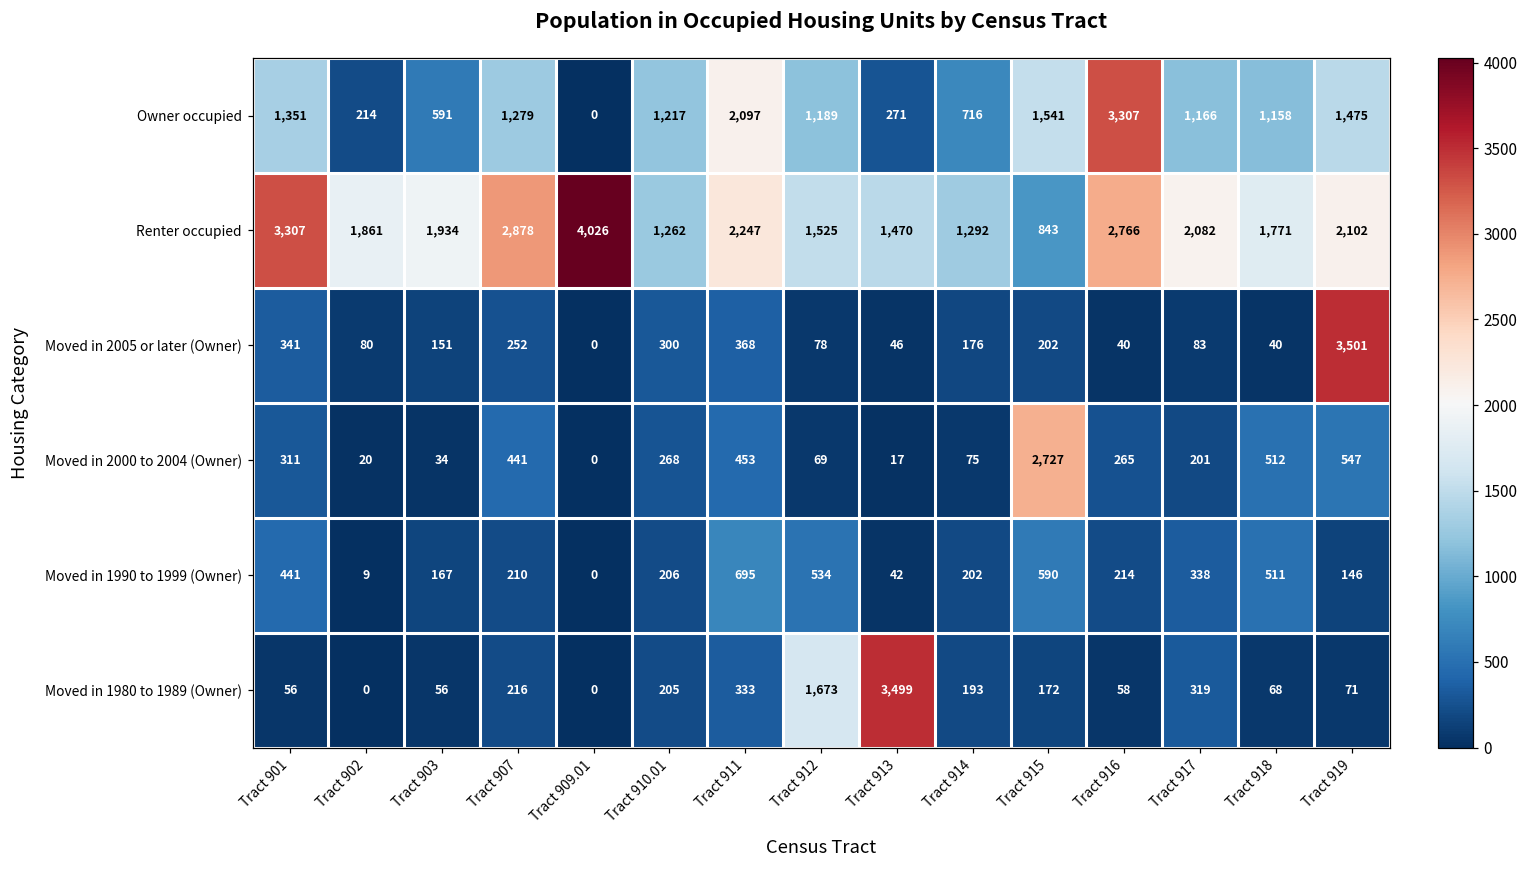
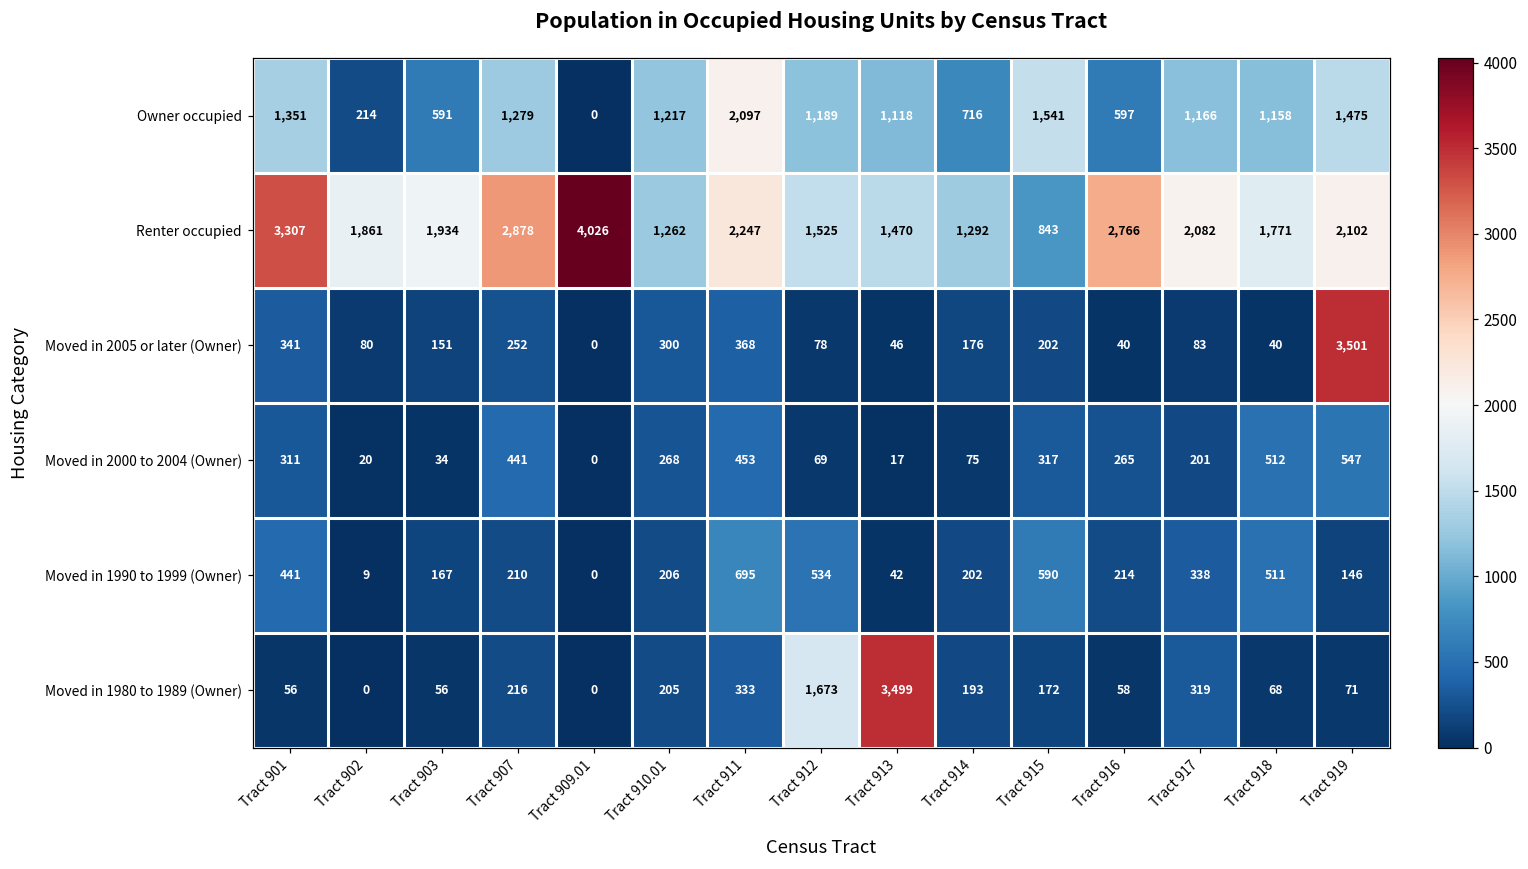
Owner occupied, Tract 913: 271 -> 1,118
Owner occupied, Tract 916: 3,307 -> 597
Moved in 2000 to 2004 (Owner), Tract 915: 2,727 -> 317
